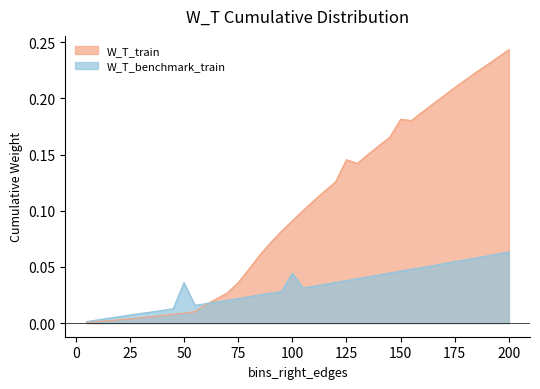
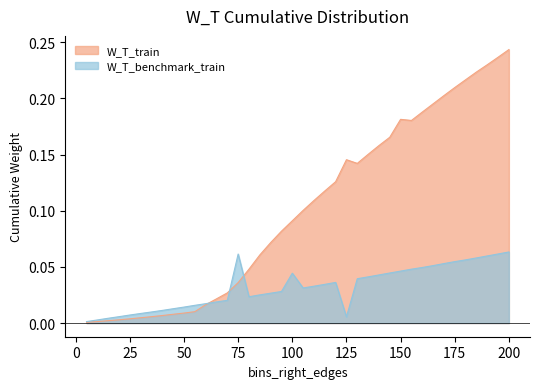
W_T_benchmark_train, 50: 0.036 -> 0.014
W_T_benchmark_train, 75: 0.022 -> 0.061
W_T_benchmark_train, 125: 0.038 -> 0.006
